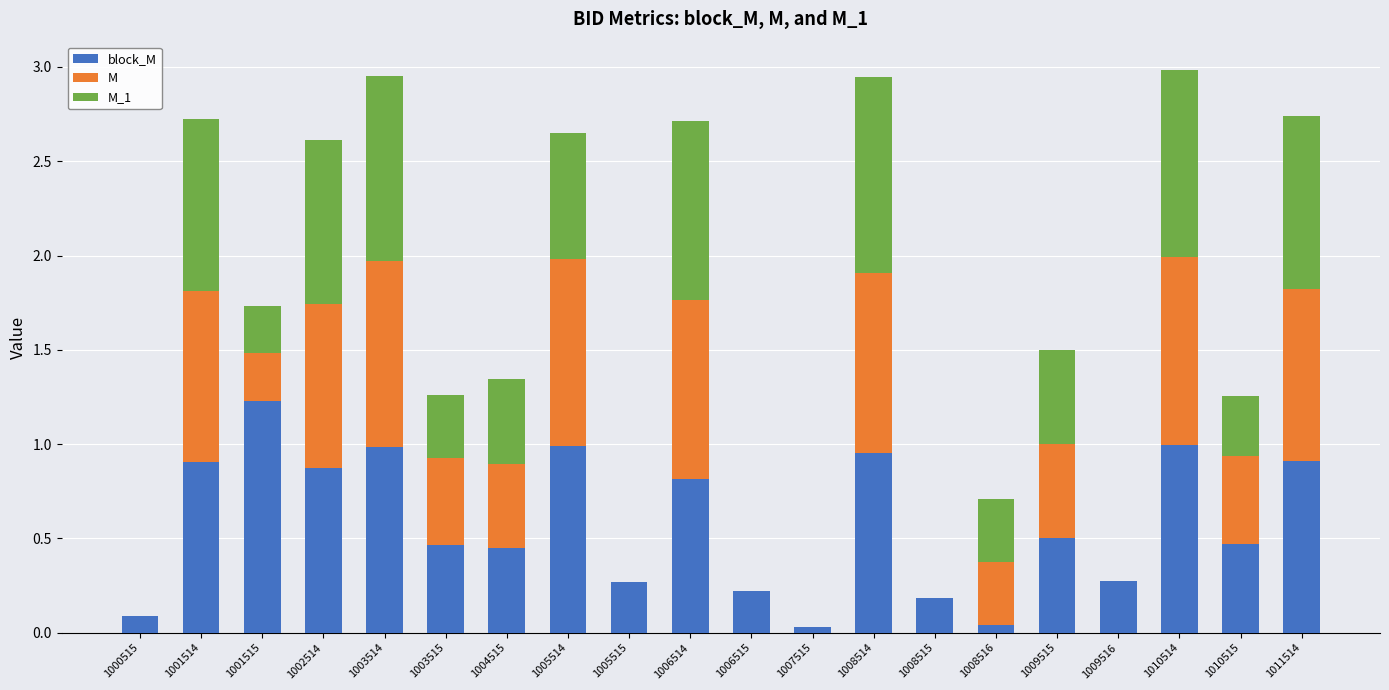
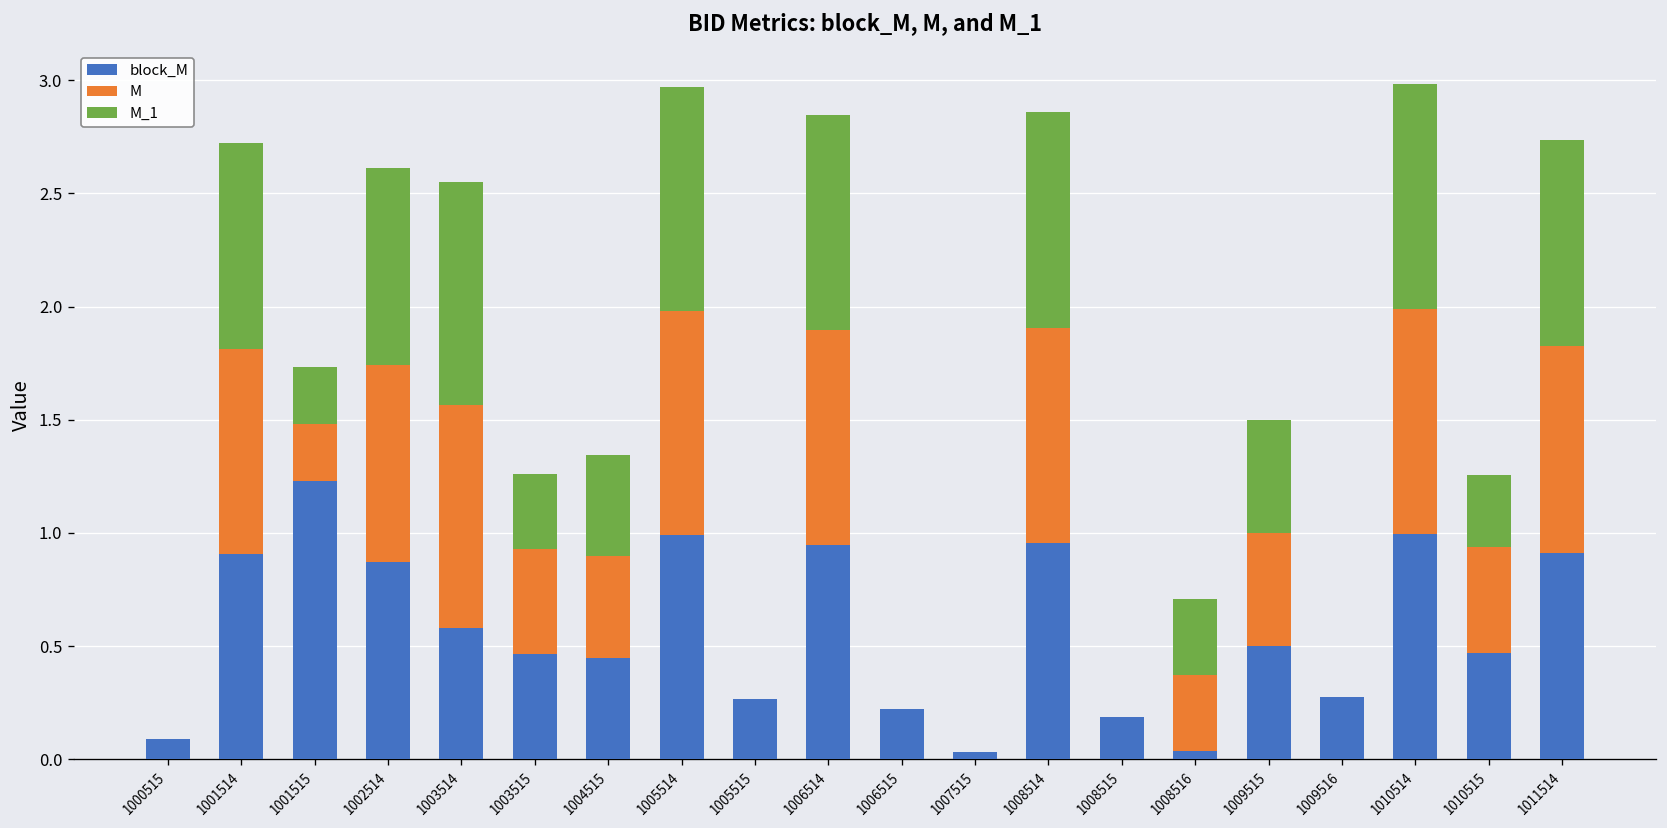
block_M, 1003514: 0.98 -> 0.58
M_1, 1005514: 0.67 -> 0.99
block_M, 1006514: 0.81 -> 0.95
M_1, 1008514: 1.04 -> 0.95
